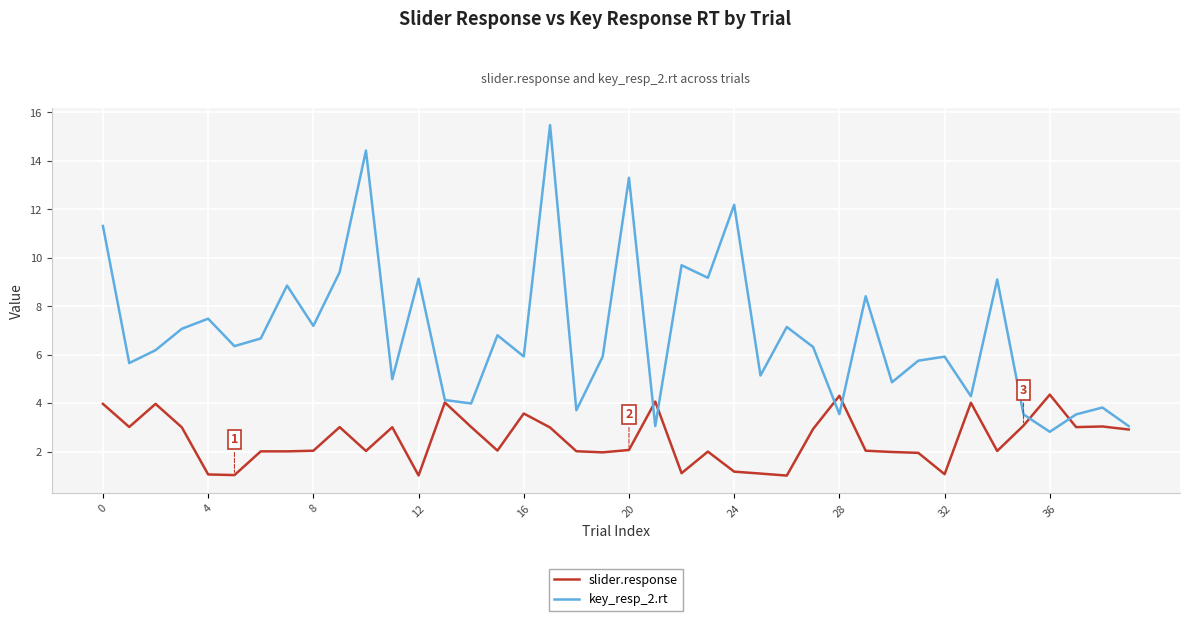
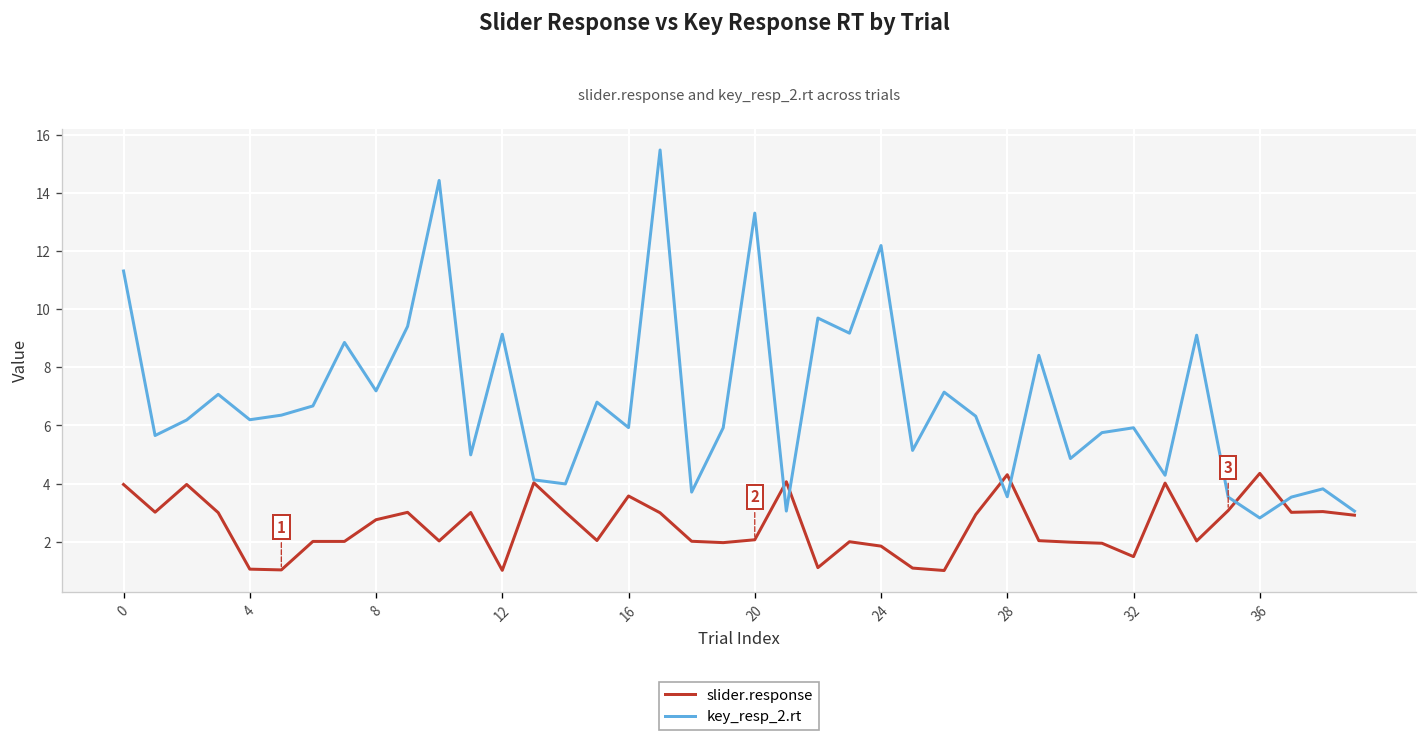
key_resp_2.rt, 4: 7.5 -> 6.2
slider.response, 8: 2.0 -> 2.8
slider.response, 24: 1.2 -> 1.8
slider.response, 32: 1.1 -> 1.5
